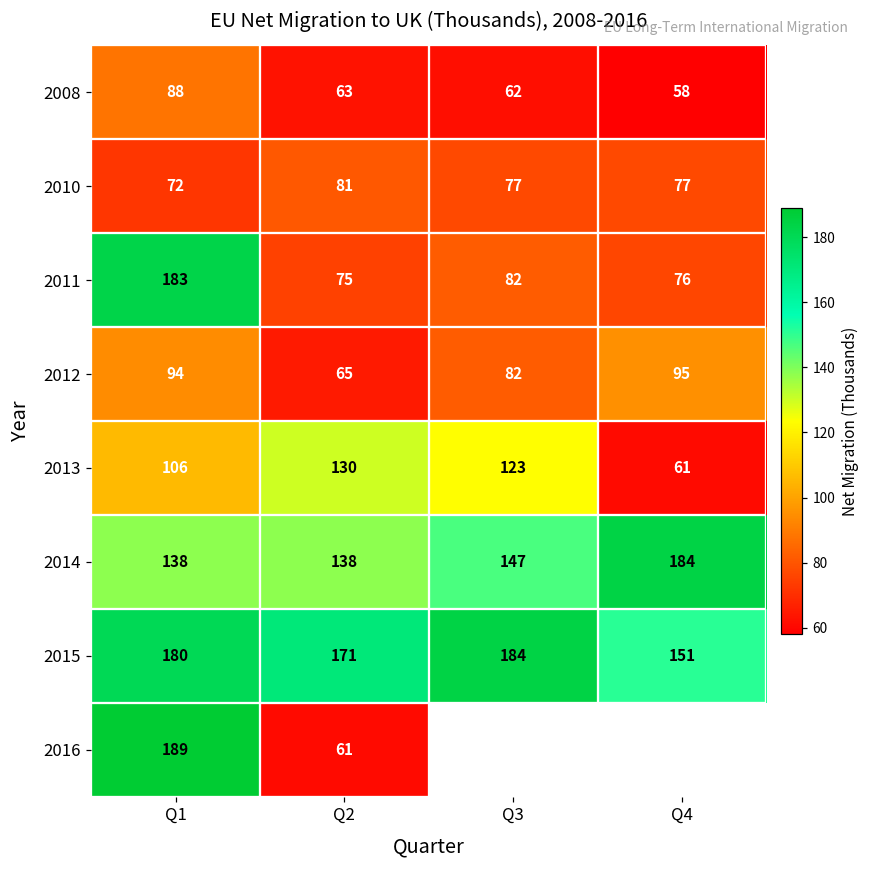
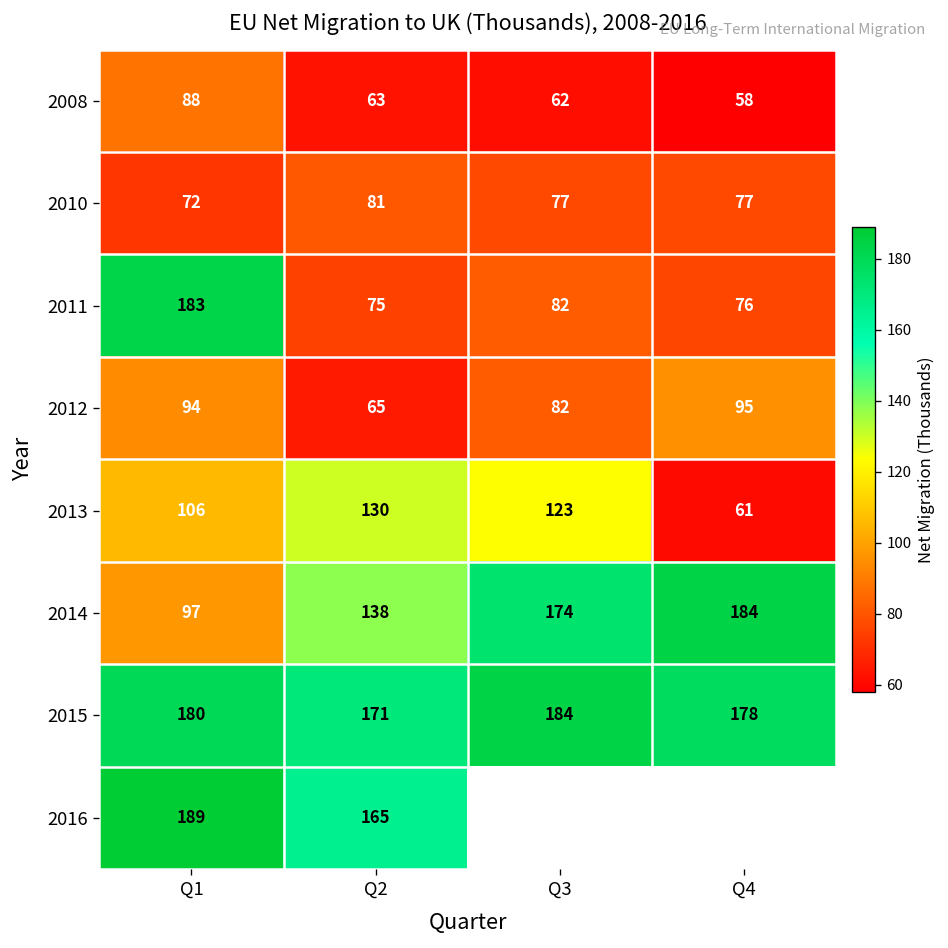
2014, Q1: 138 -> 97
2014, Q3: 147 -> 174
2015, Q4: 151 -> 178
2016, Q2: 61 -> 165
